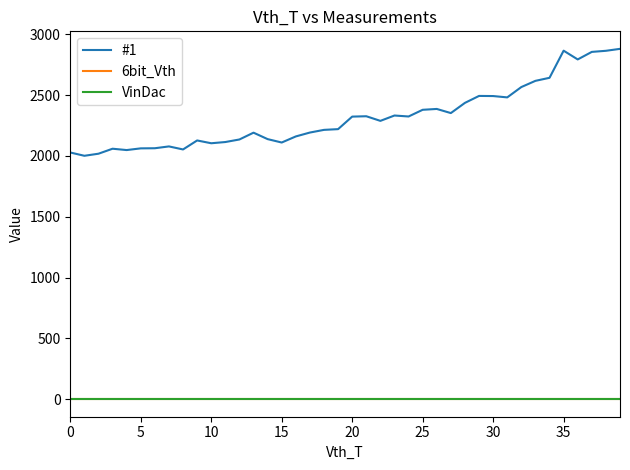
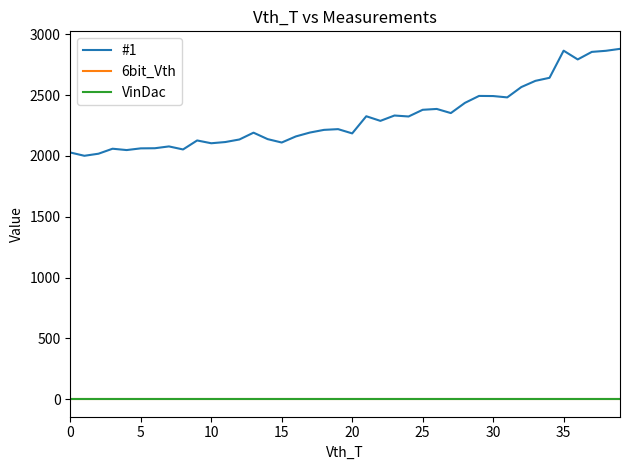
#1, 20: 2320 -> 2190
